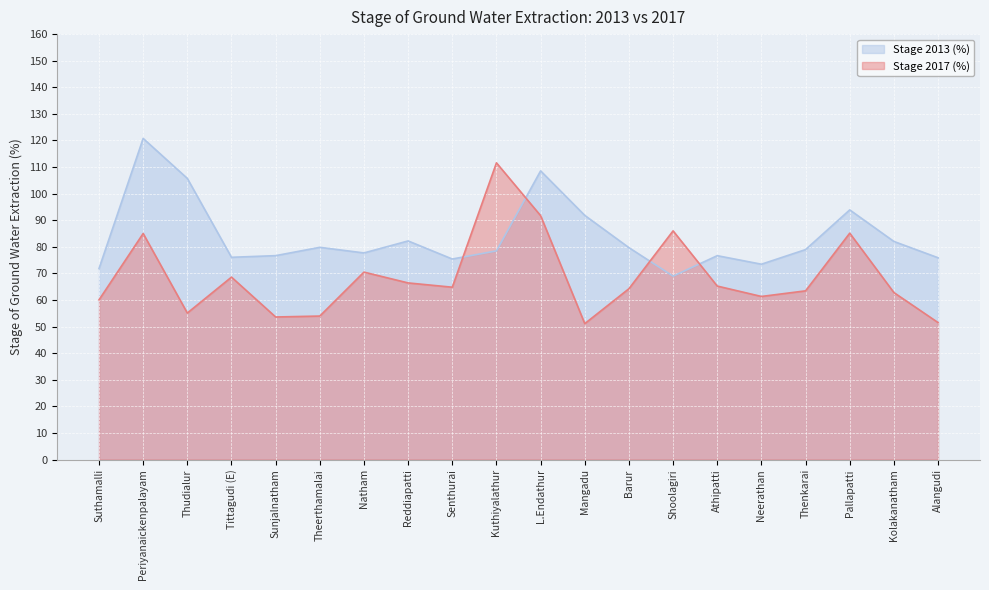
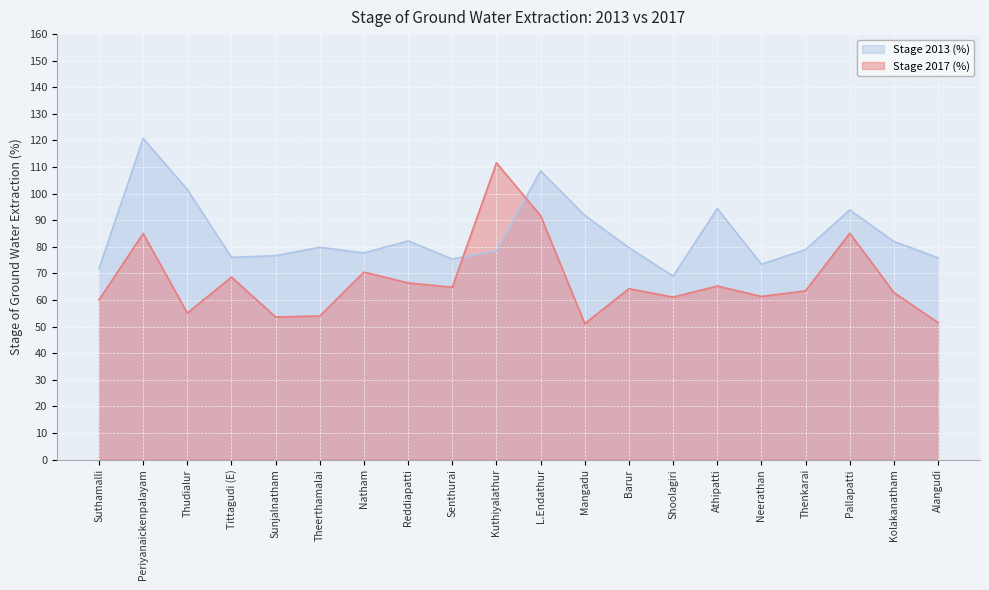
Stage 2013 (%), Thudialur: 106 -> 102
Stage 2017 (%), Shoolagiri: 86 -> 61
Stage 2013 (%), Athipatti: 77 -> 94
